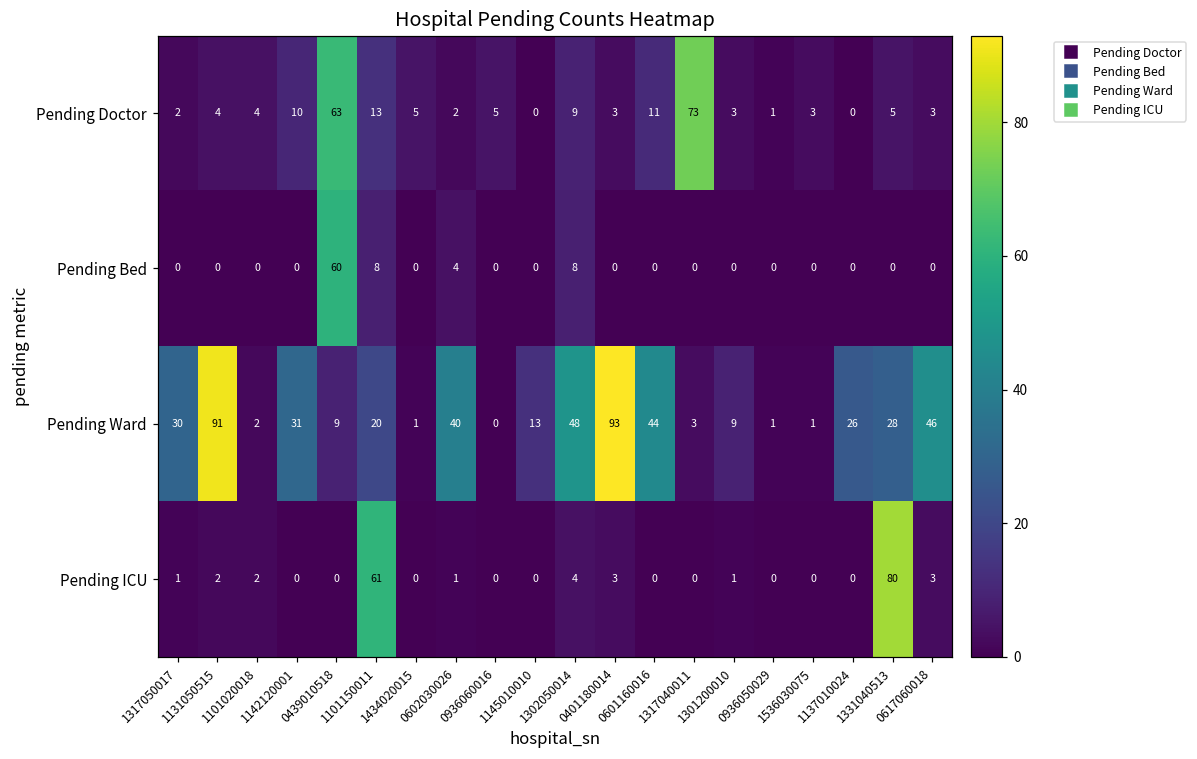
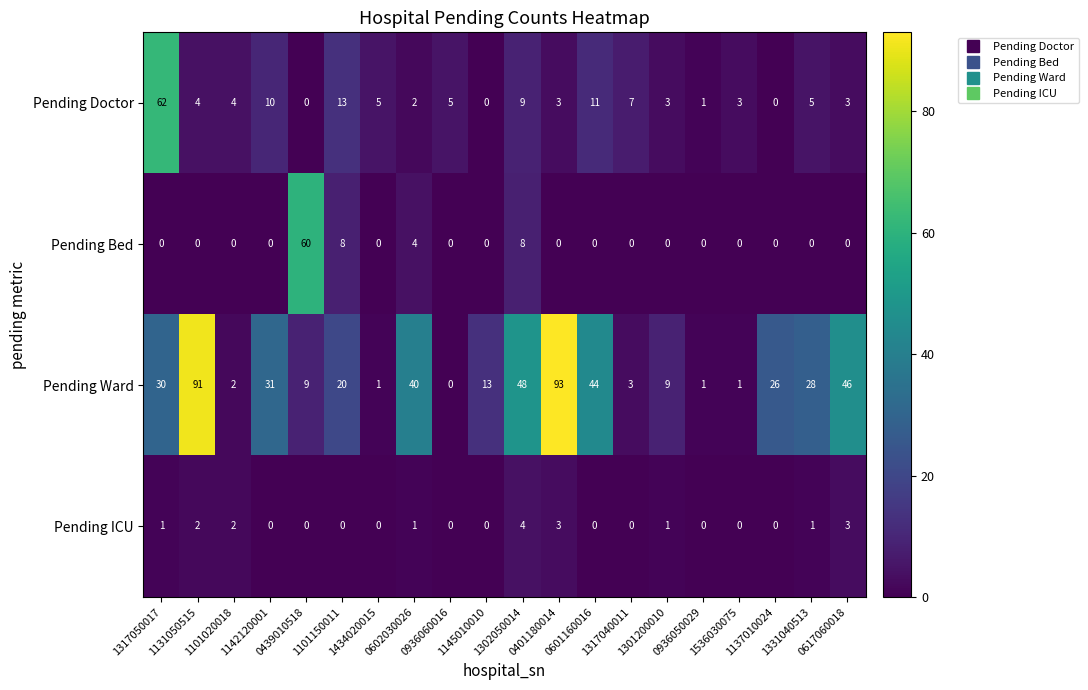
Pending Doctor, 1317050017: 2 -> 62
Pending Doctor, 0439010518: 63 -> 0
Pending Doctor, 1317040011: 73 -> 7
Pending ICU, 1101150011: 61 -> 0
Pending ICU, 1331040513: 80 -> 1
